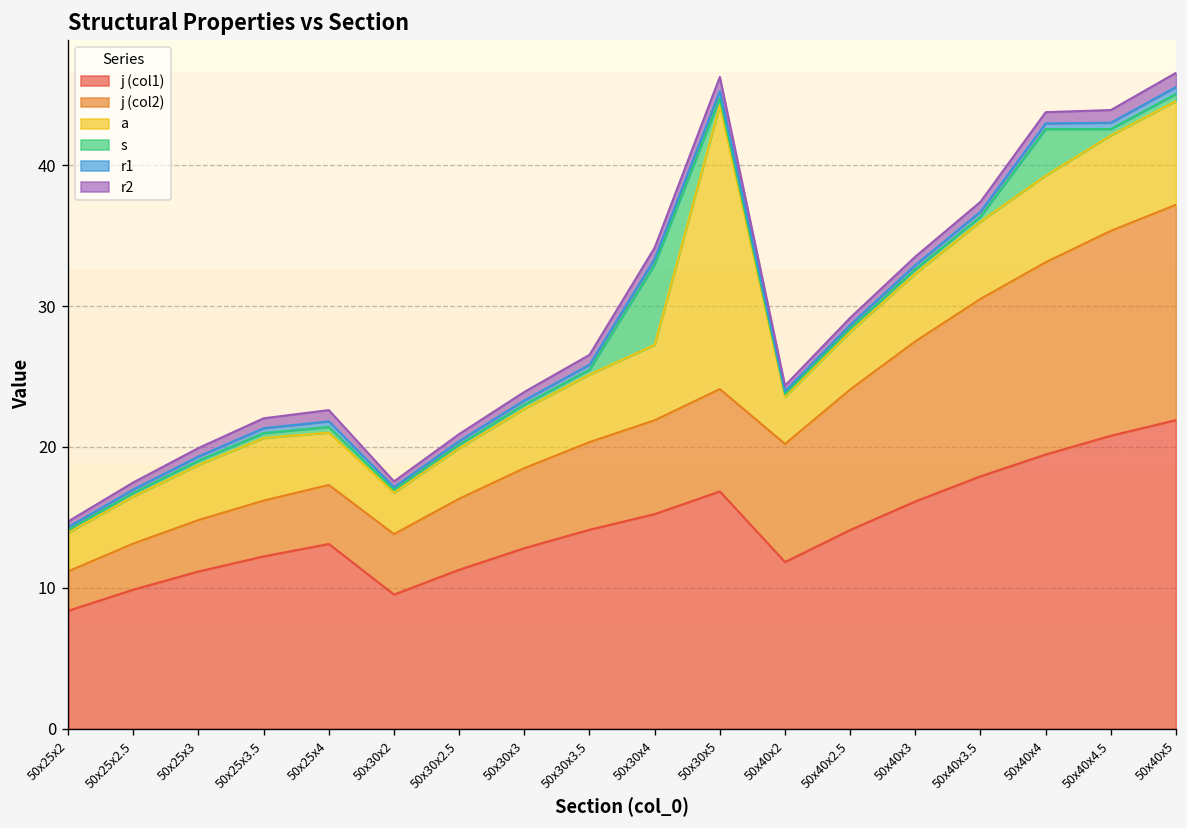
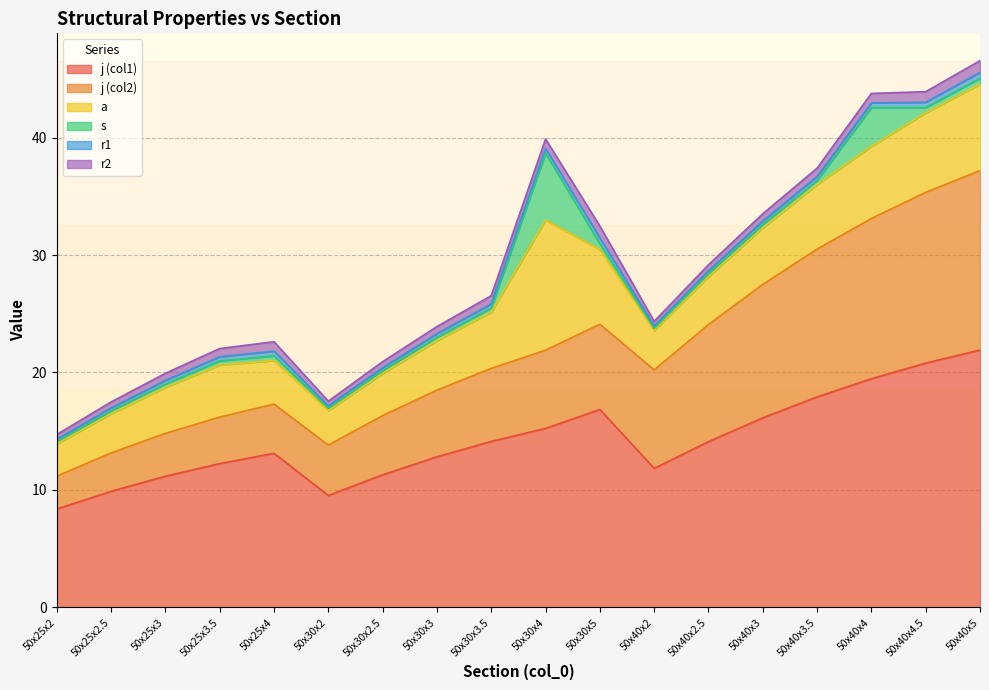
a, 50x30x4: 5.4 -> 11.1
a, 50x30x5: 20.2 -> 6.4
